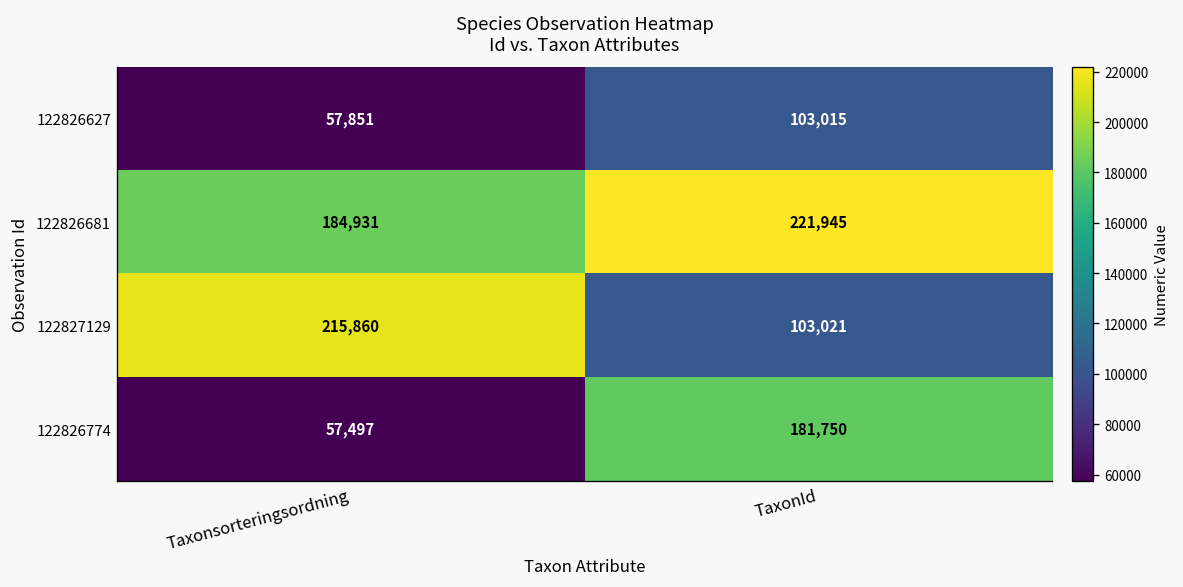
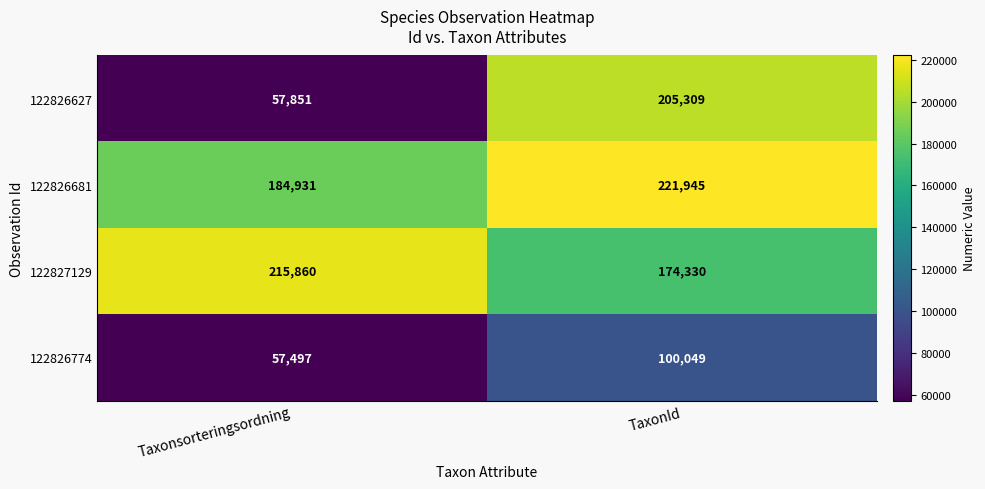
122826627, TaxonId: 103,015 -> 205,309
122827129, TaxonId: 103,021 -> 174,330
122826774, TaxonId: 181,750 -> 100,049
